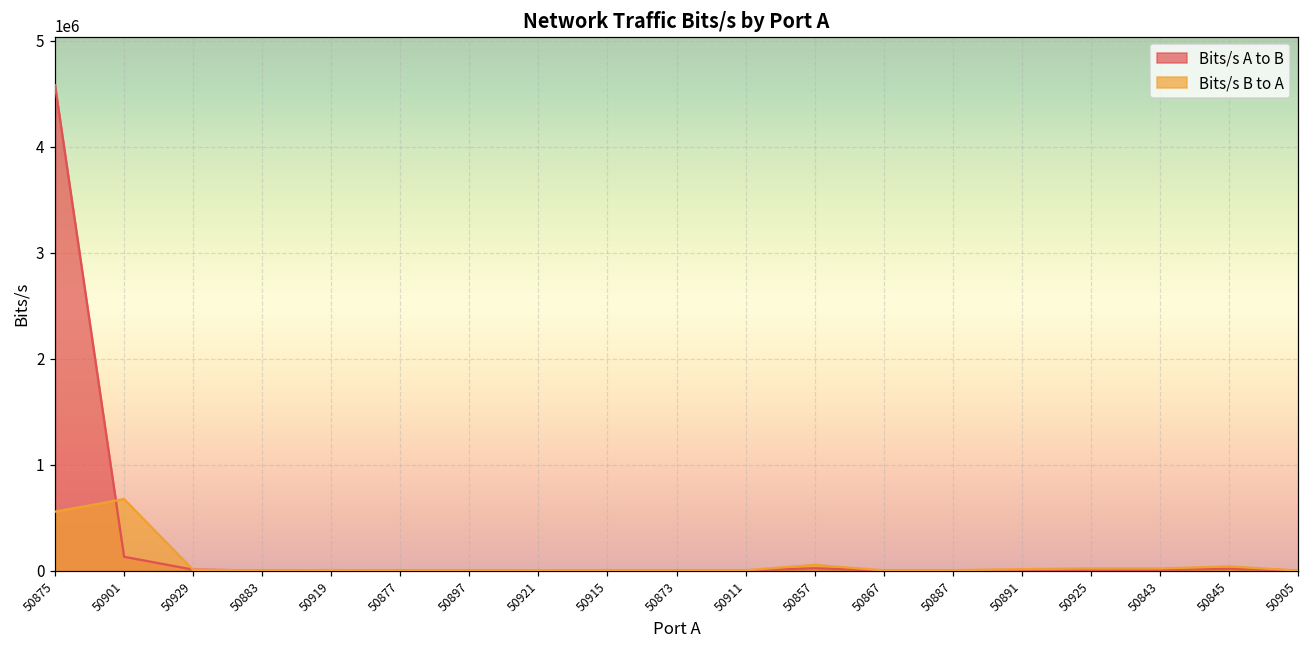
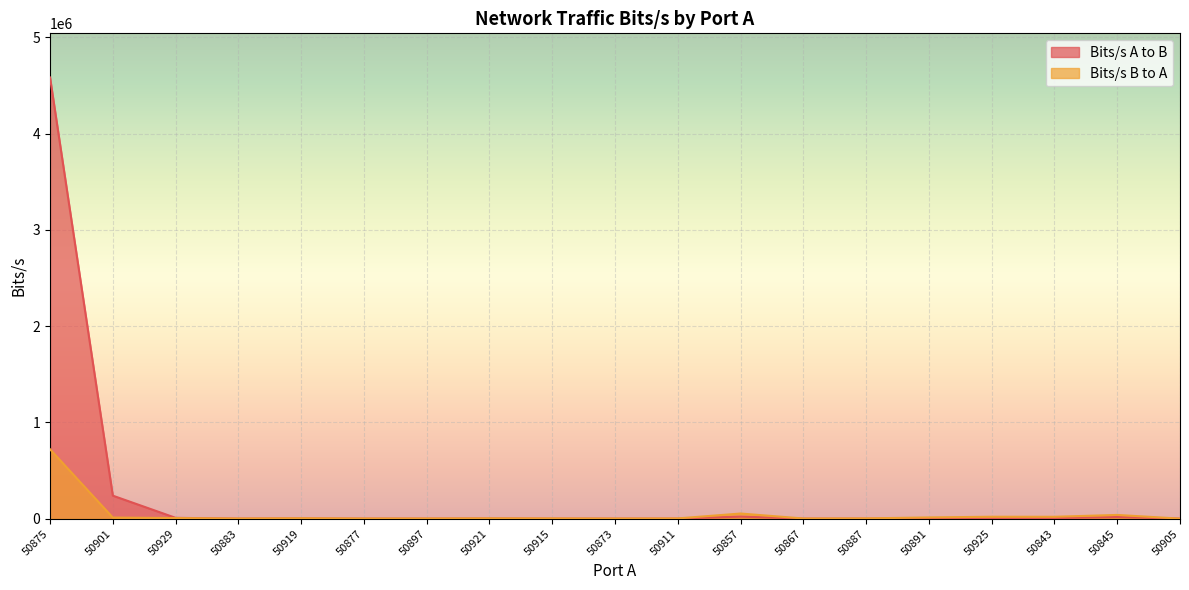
Bits/s B to A, 50875: 600000 -> 700000
Bits/s A to B, 50901: 100000 -> 200000
Bits/s B to A, 50901: 700000 -> 0
